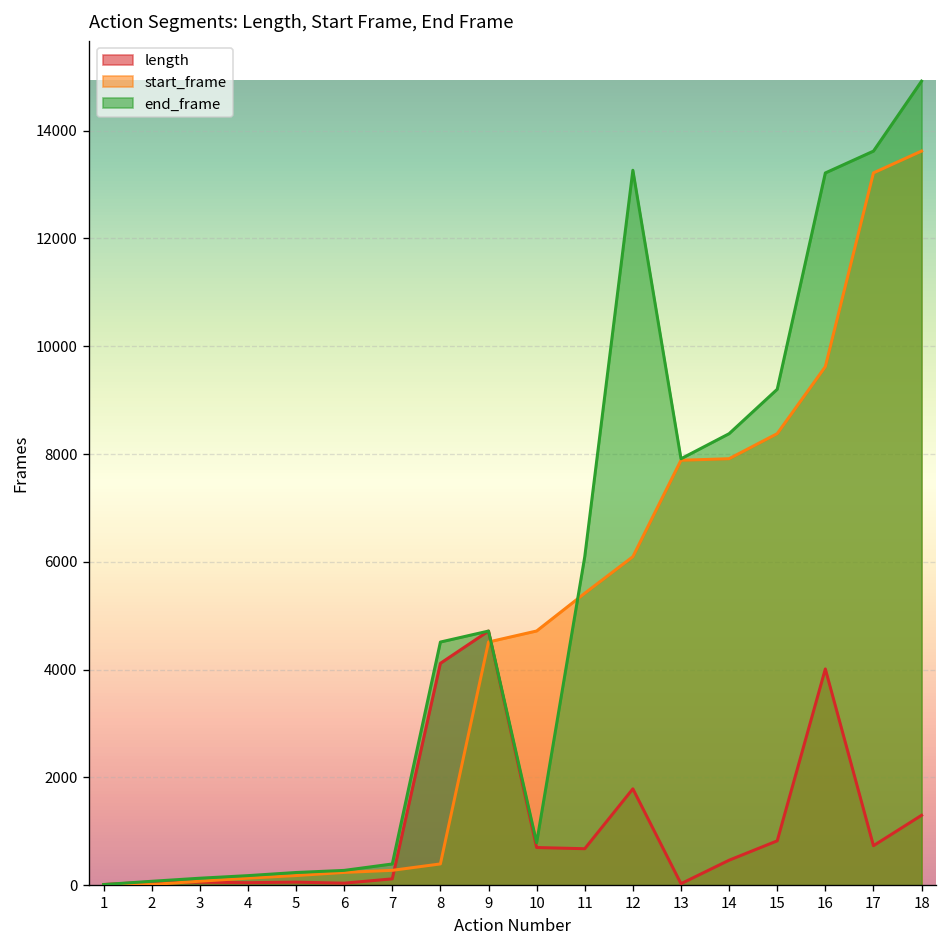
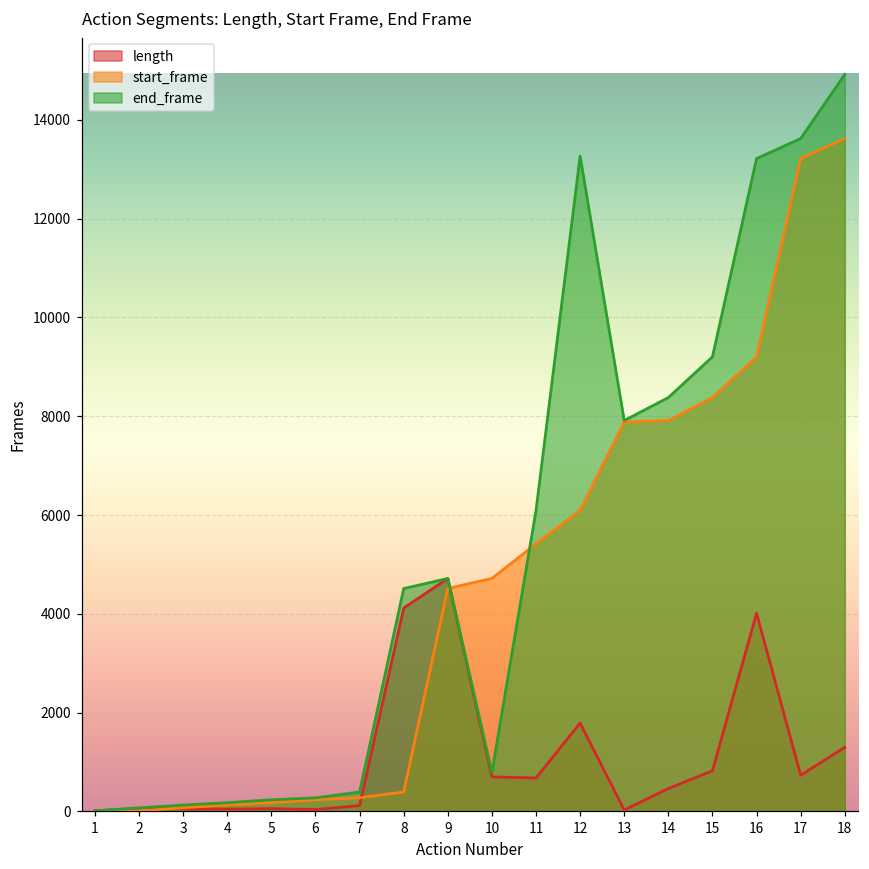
start_frame, 16: 9600 -> 9200
